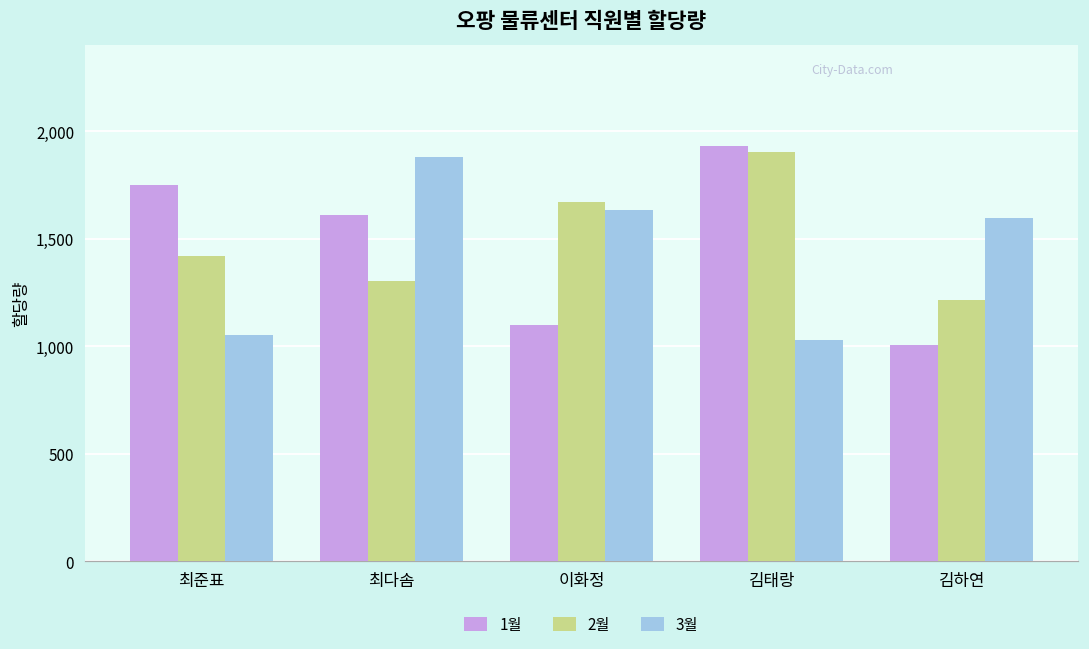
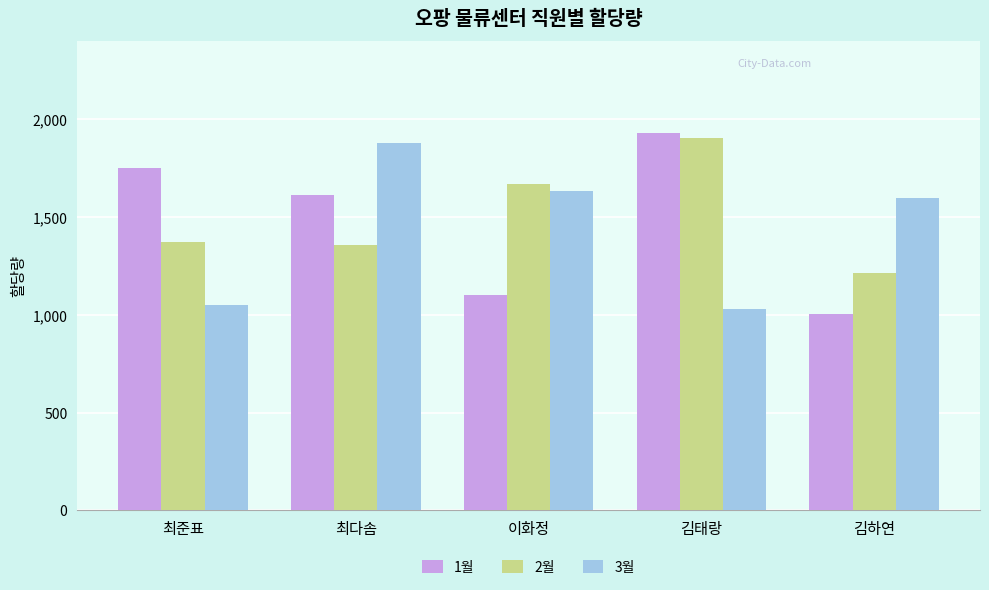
2월, 최준표: 1,420 -> 1,370
2월, 최다솜: 1,300 -> 1,360
